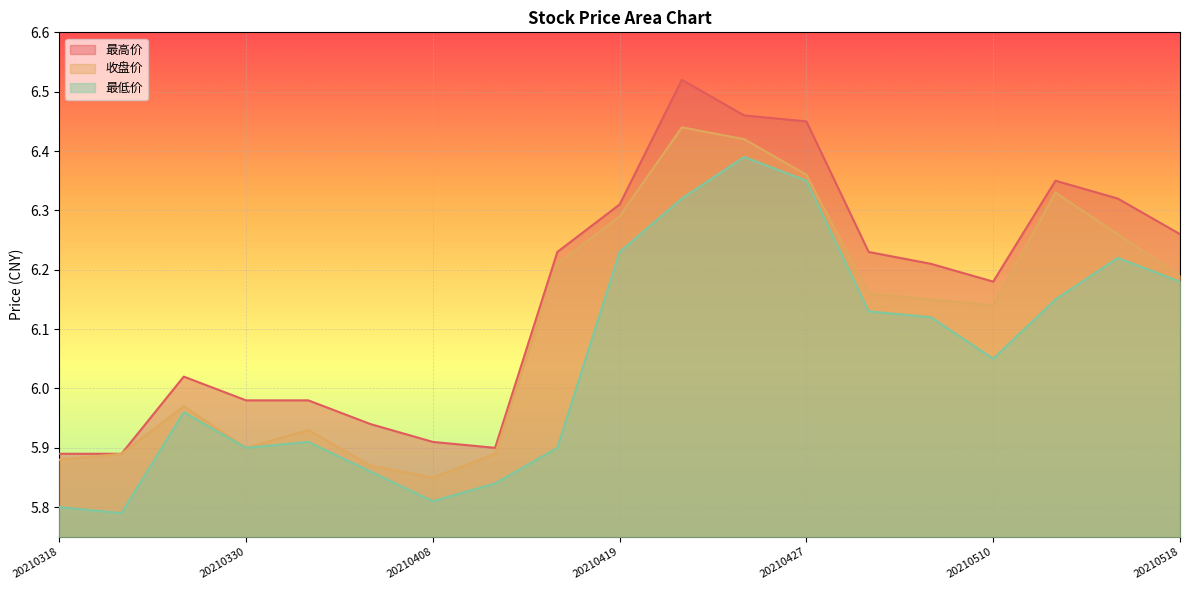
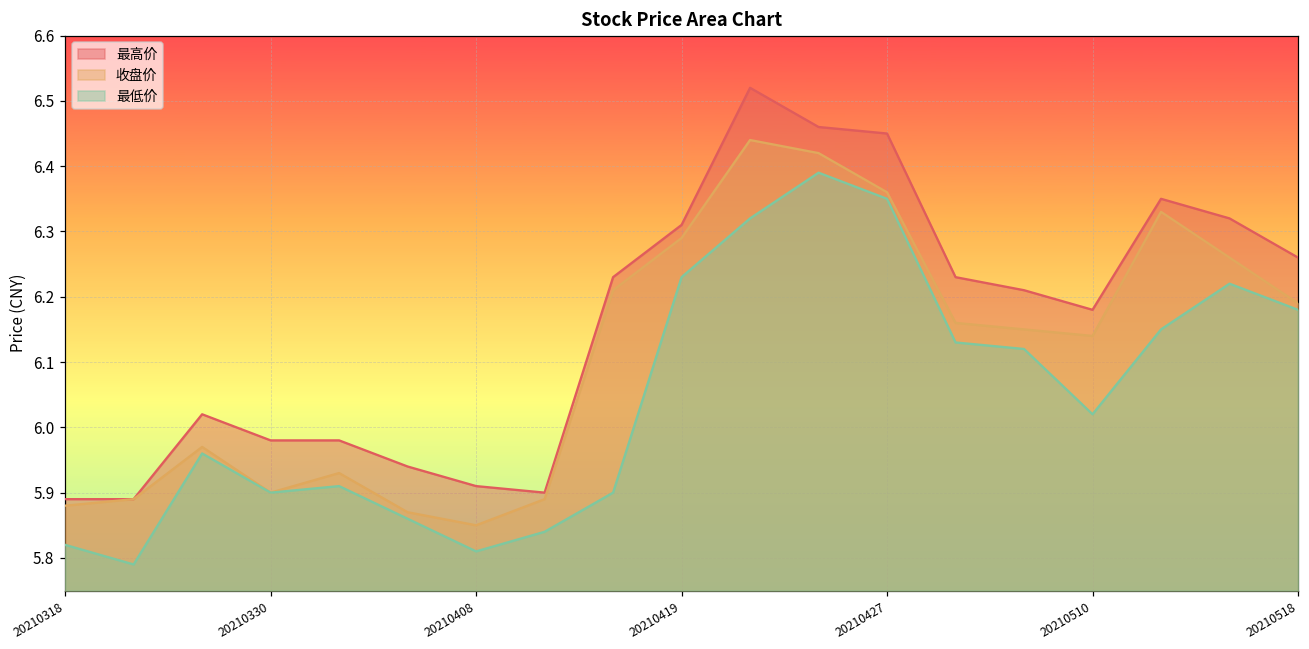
最低价, 20210318: 5.80 -> 5.82
最低价, 20210510: 6.05 -> 6.02
